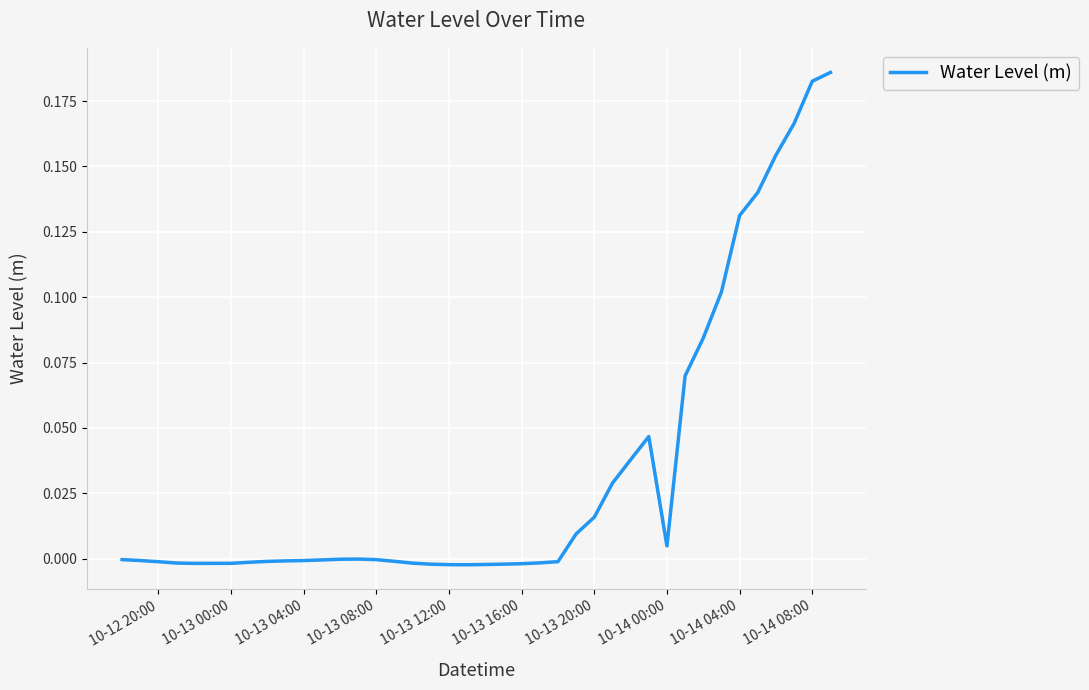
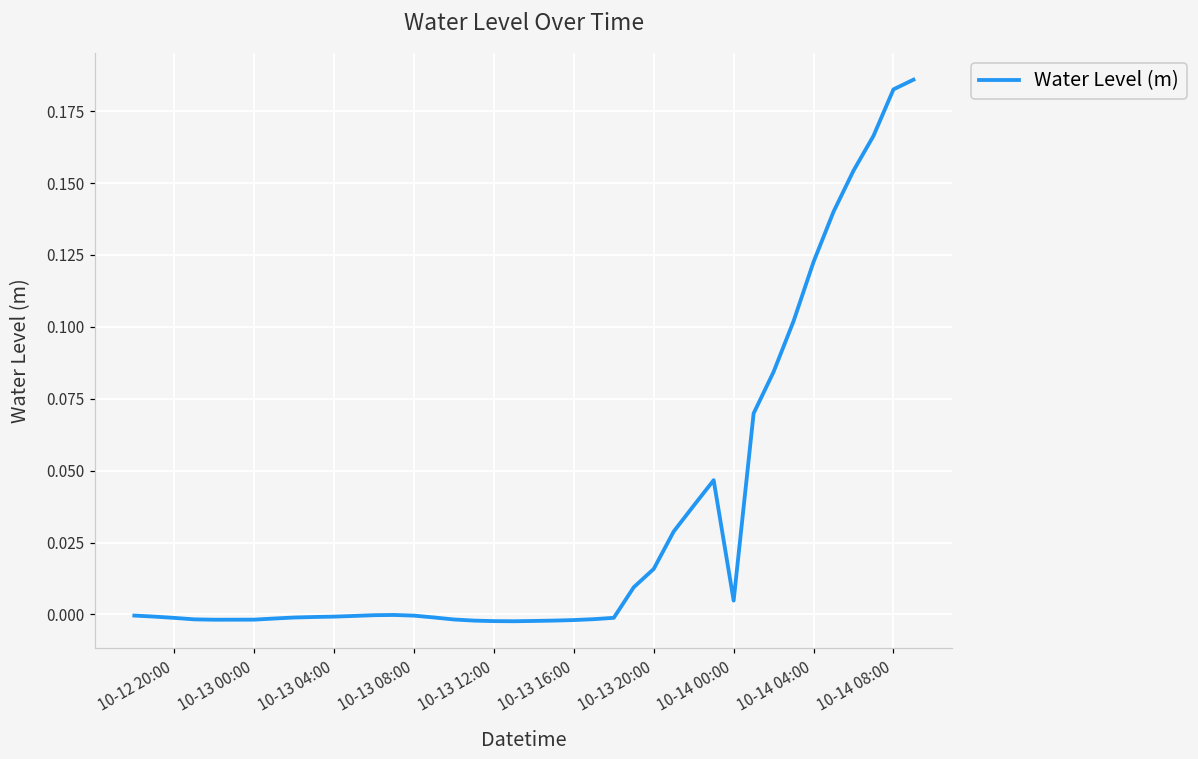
10-14 04:00: 0.131 -> 0.123
